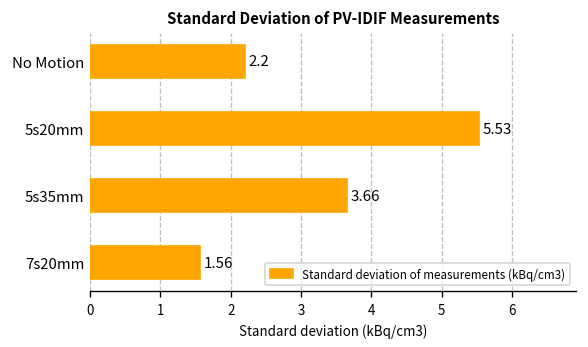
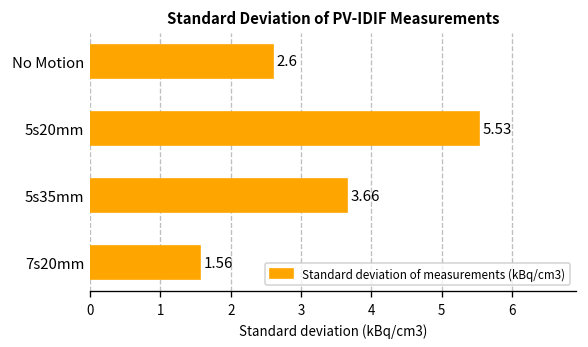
No Motion: 2.2 -> 2.6
